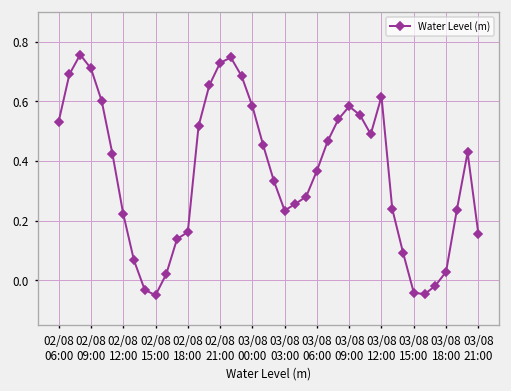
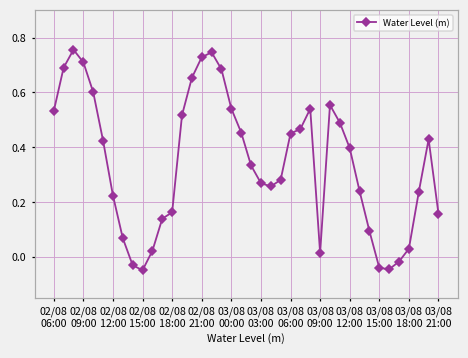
03/08 00:00: 0.58 -> 0.54
03/08 03:00: 0.23 -> 0.27
03/08 06:00: 0.37 -> 0.45
03/08 09:00: 0.58 -> 0.01
03/08 12:00: 0.62 -> 0.40
